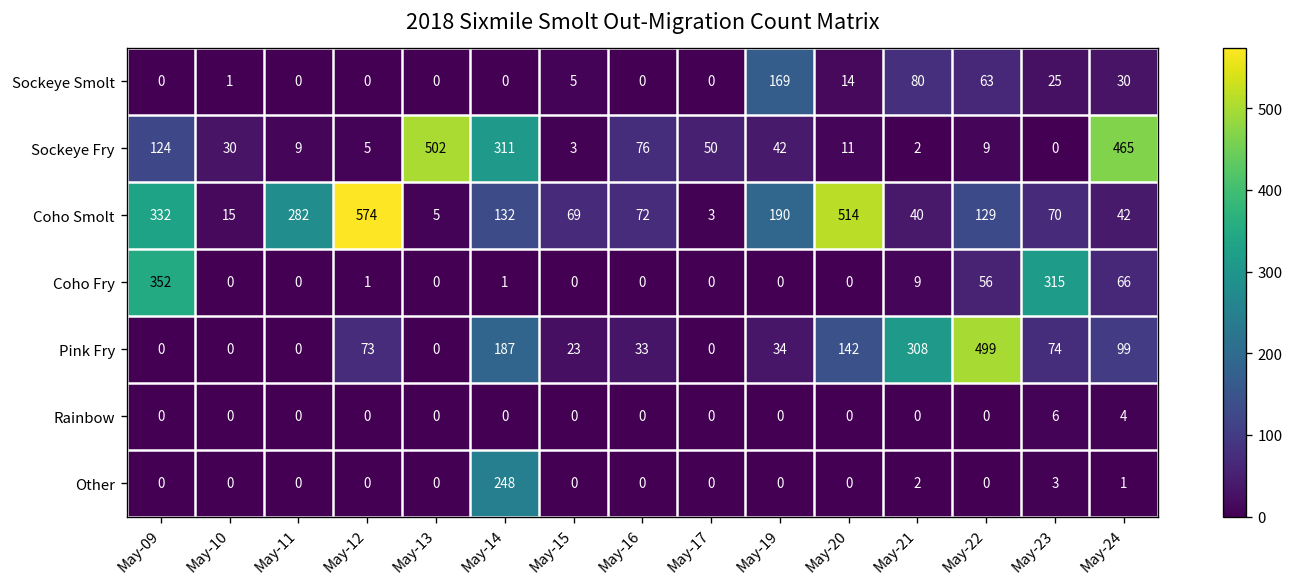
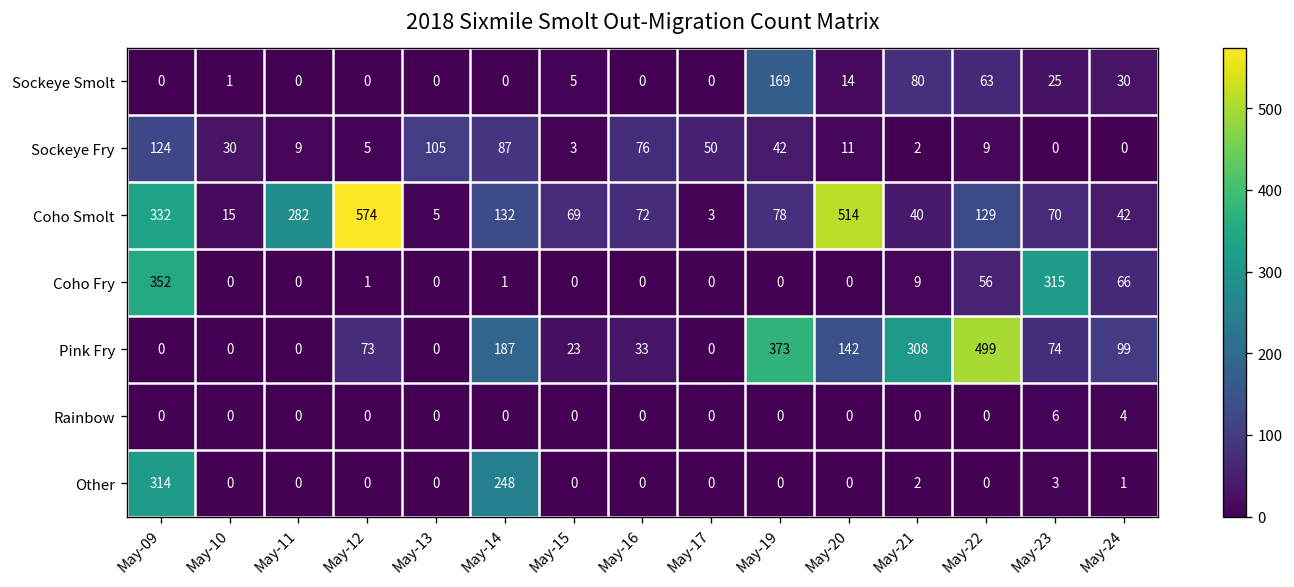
Sockeye Fry, May-13: 502 -> 105
Sockeye Fry, May-14: 311 -> 87
Sockeye Fry, May-24: 465 -> 0
Coho Smolt, May-19: 190 -> 78
Pink Fry, May-19: 34 -> 373
Other, May-09: 0 -> 314
